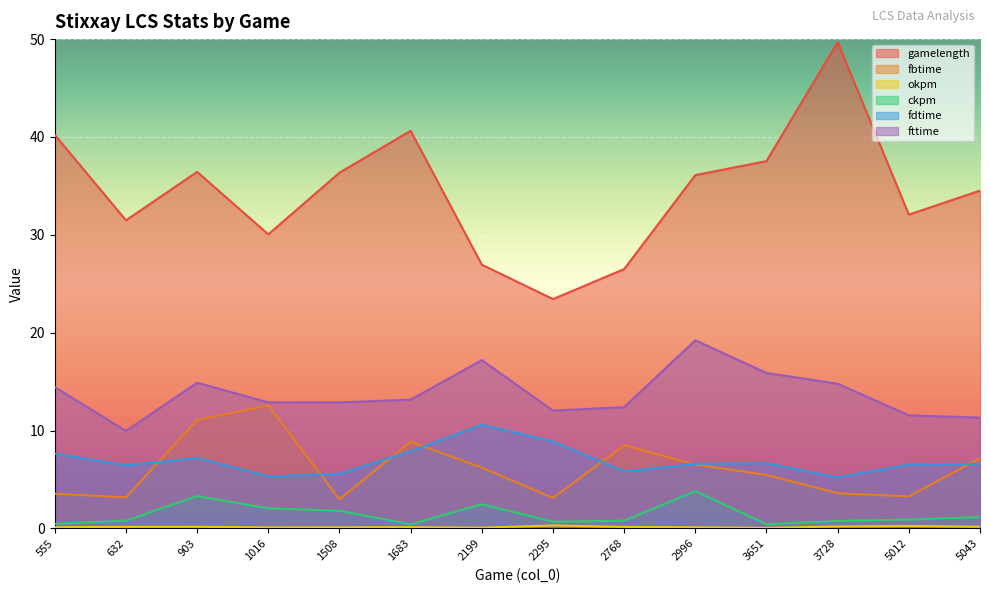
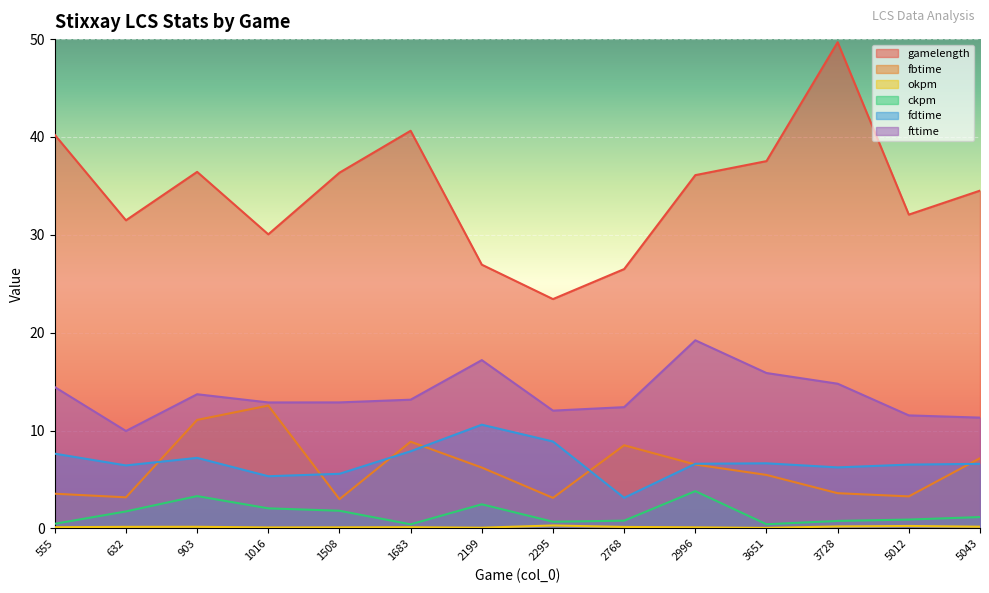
ckpm, 632: 1 -> 2
fttime, 903: 15 -> 14
fdtime, 2768: 6 -> 3
fdtime, 3728: 5 -> 6
